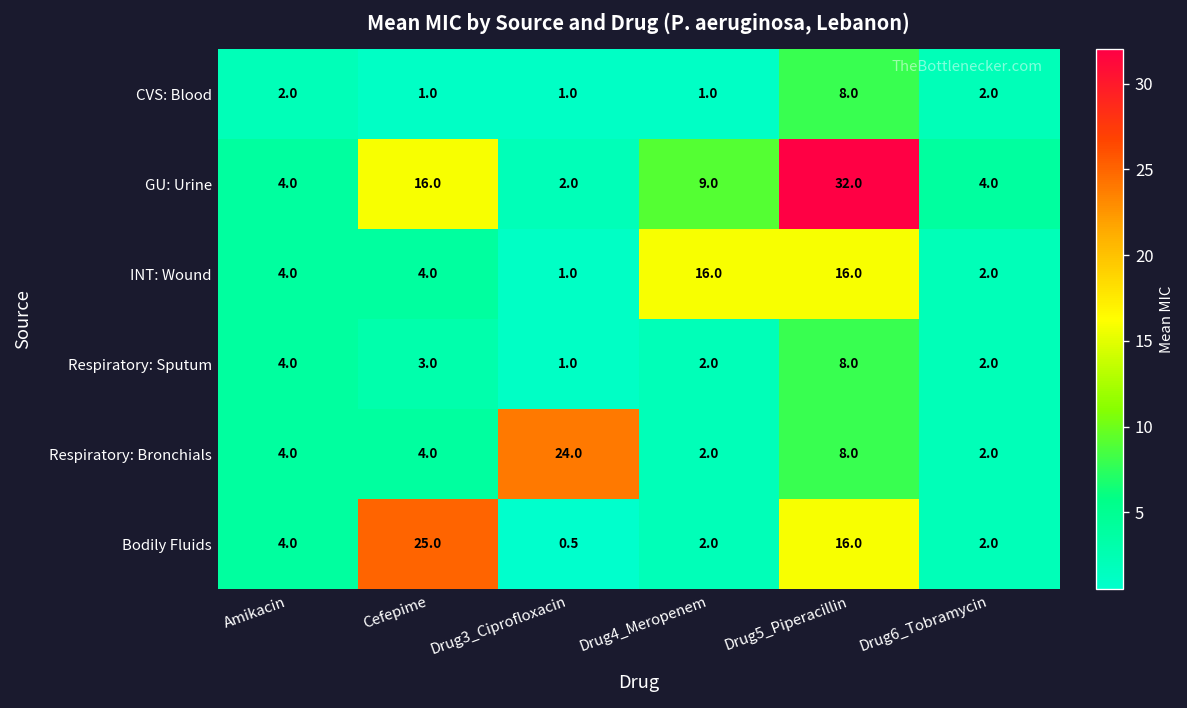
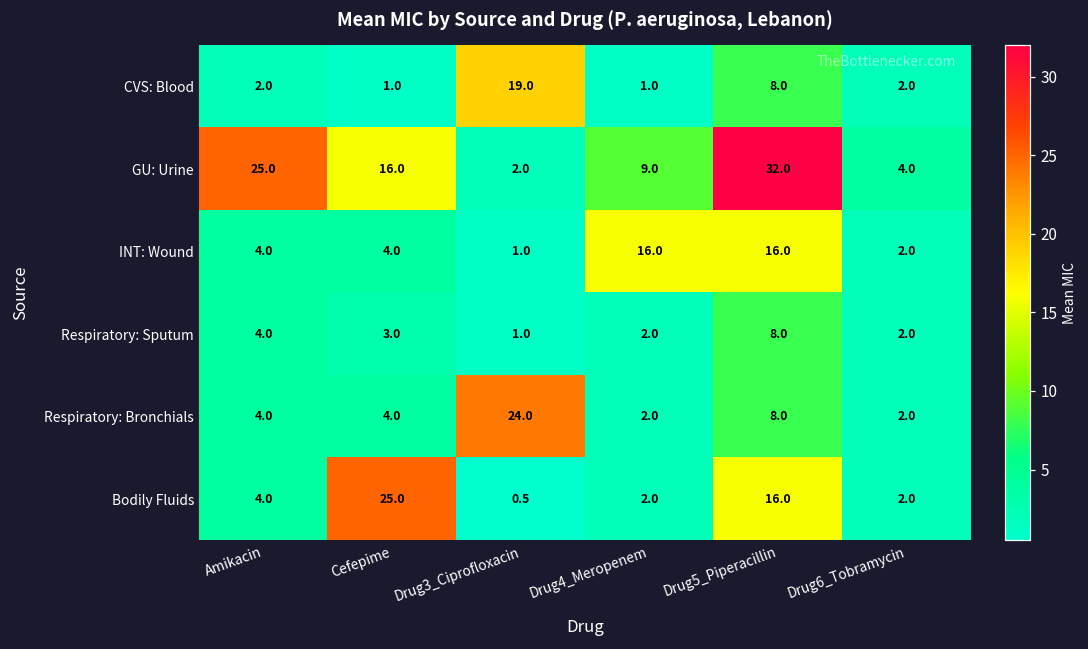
CVS: Blood, Drug3_Ciprofloxacin: 1.0 -> 19.0
GU: Urine, Amikacin: 4.0 -> 25.0
